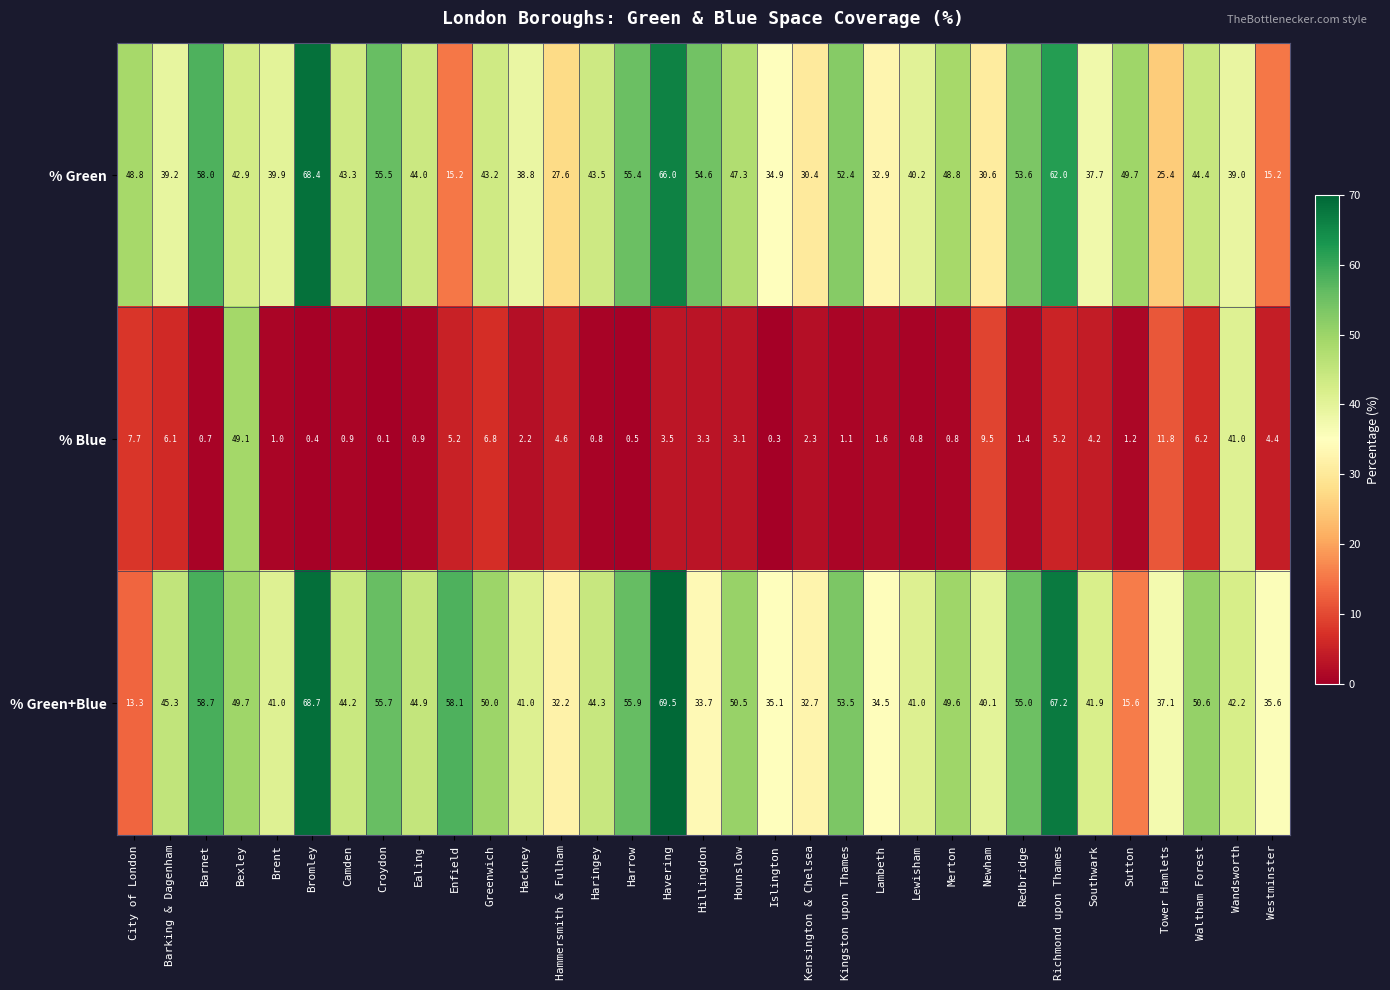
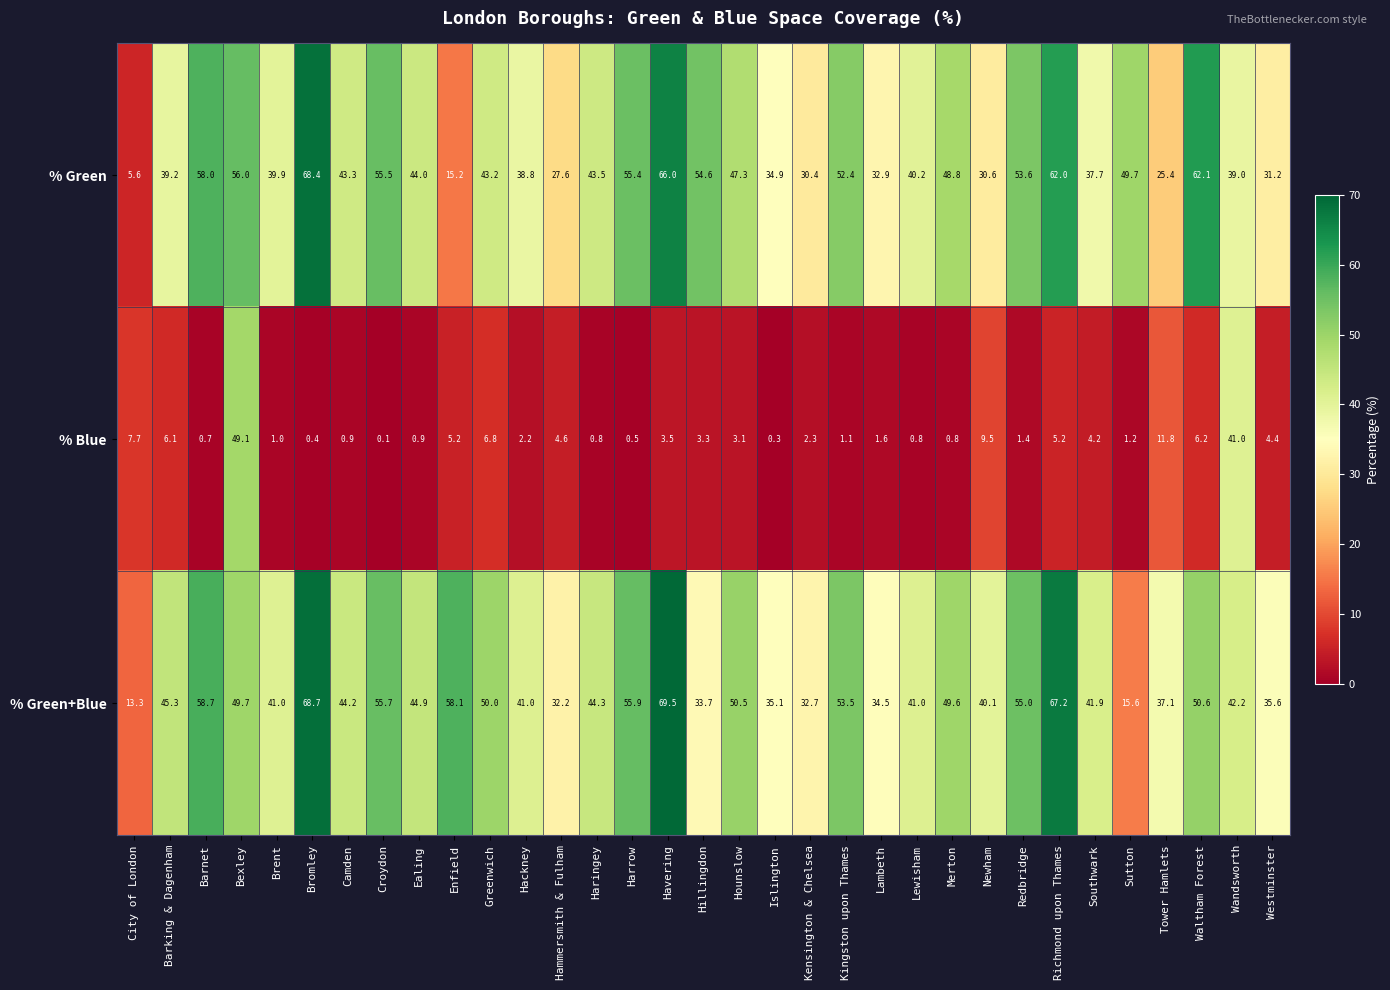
% Green, City of London: 48.8 -> 5.6
% Green, Bexley: 42.9 -> 56.0
% Green, Waltham Forest: 44.4 -> 62.1
% Green, Westminster: 15.2 -> 31.2
